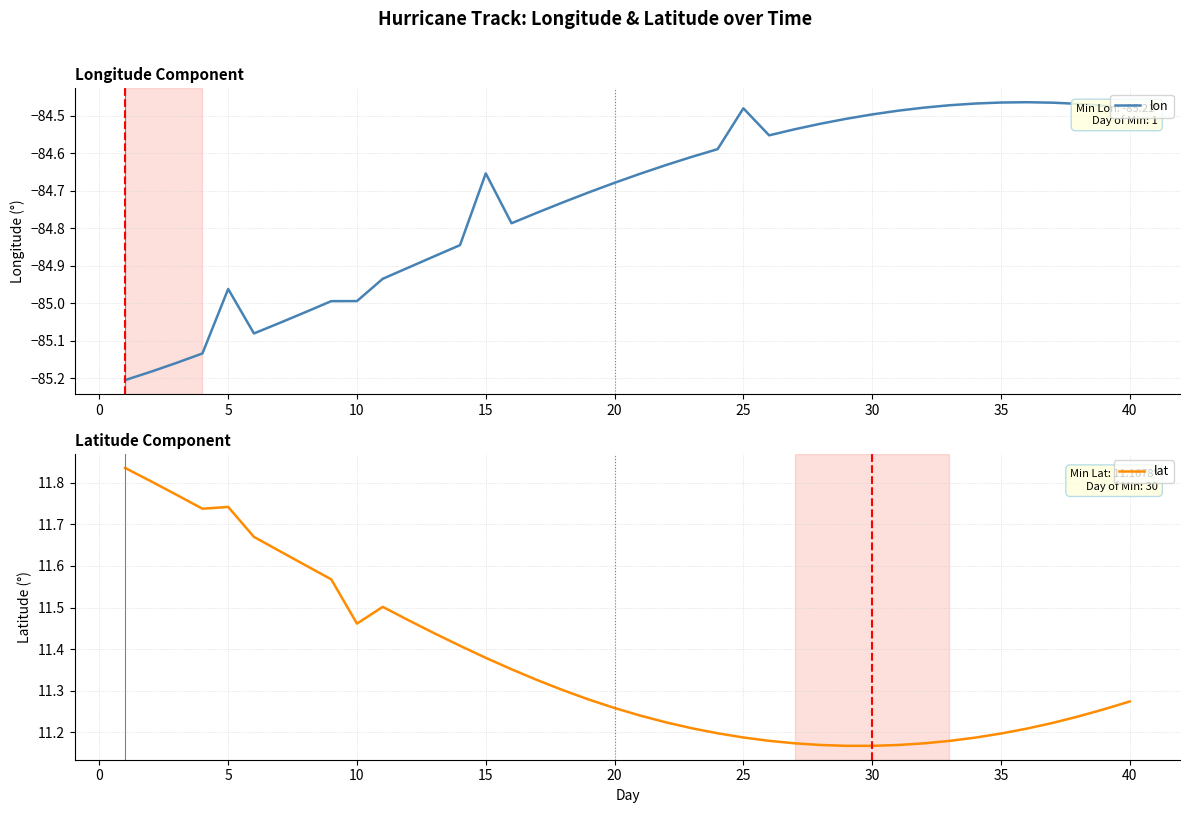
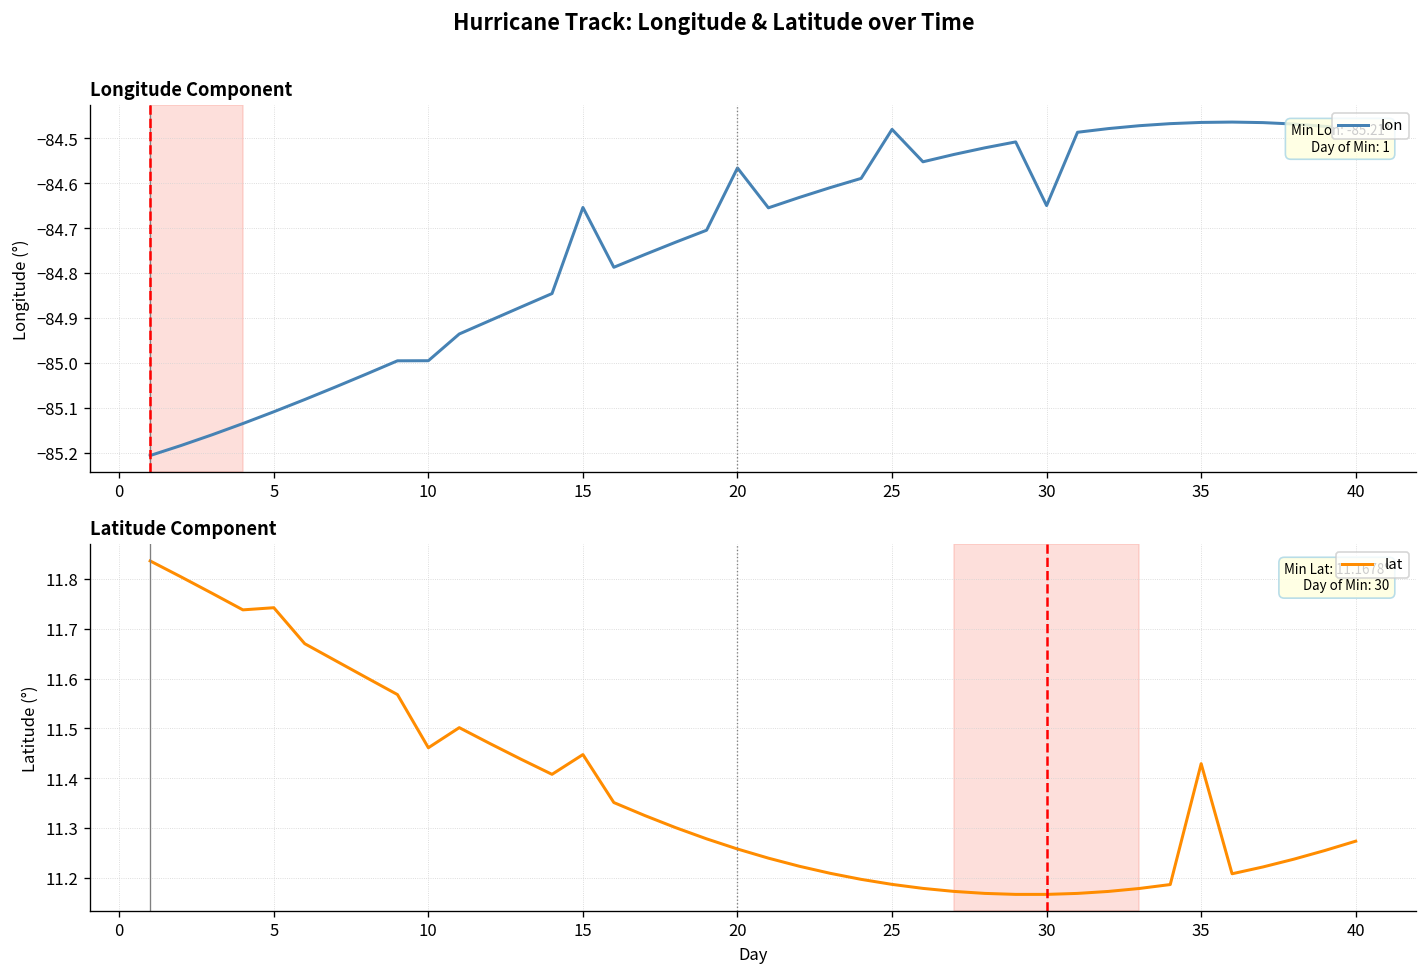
Longitude Component, 5: -84.96 -> -85.11
Longitude Component, 20: -84.68 -> -84.57
Longitude Component, 30: -84.50 -> -84.65
Latitude Component, 15: 11.38 -> 11.45
Latitude Component, 35: 11.20 -> 11.43
